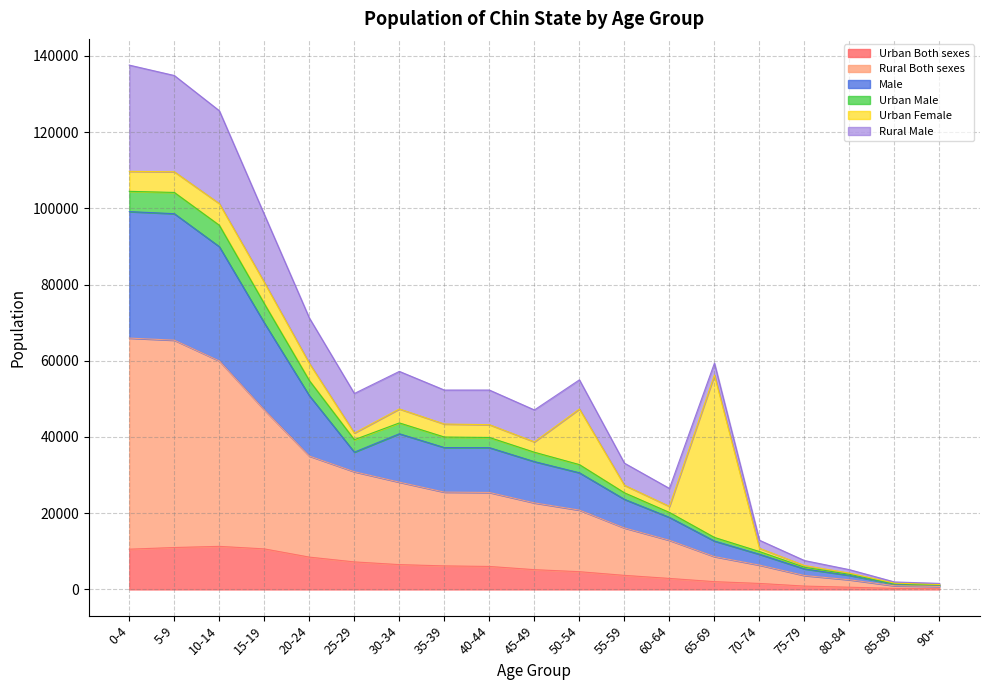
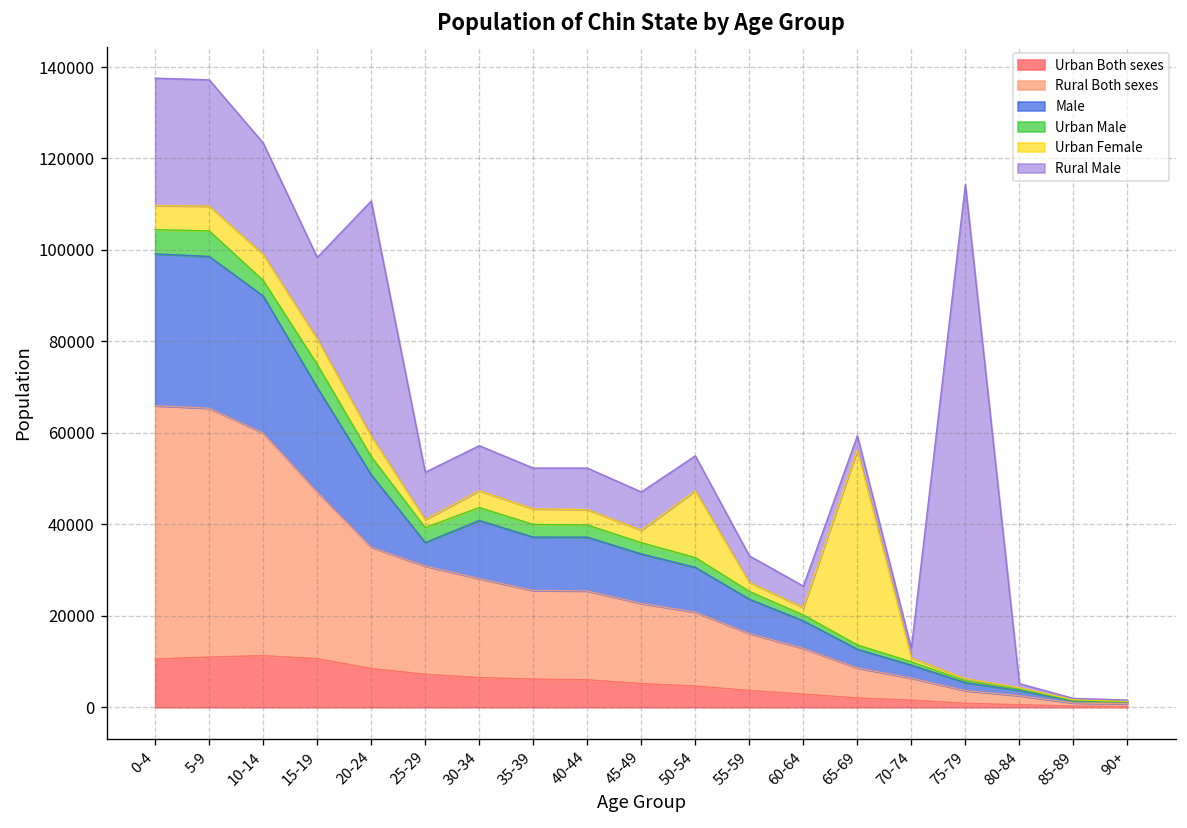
Rural Male, 5-9: 25000 -> 28000
Urban Male, 10-14: 6000 -> 3000
Rural Male, 20-24: 12000 -> 51000
Rural Male, 75-79: 1000 -> 108000
